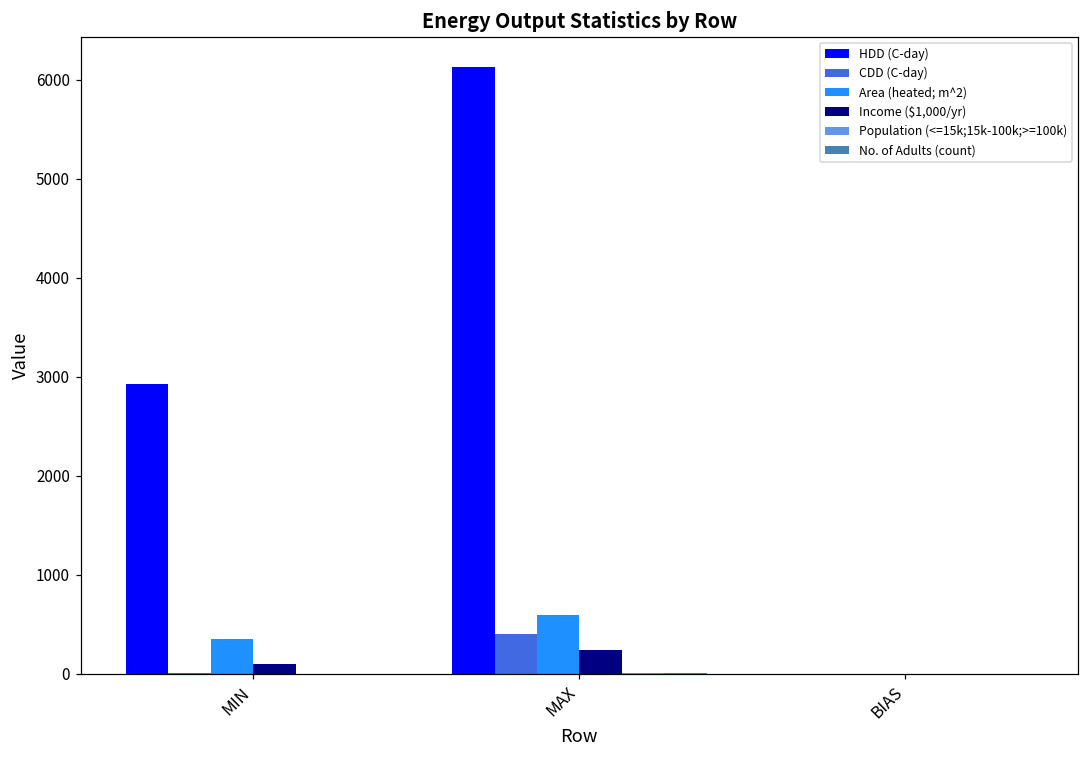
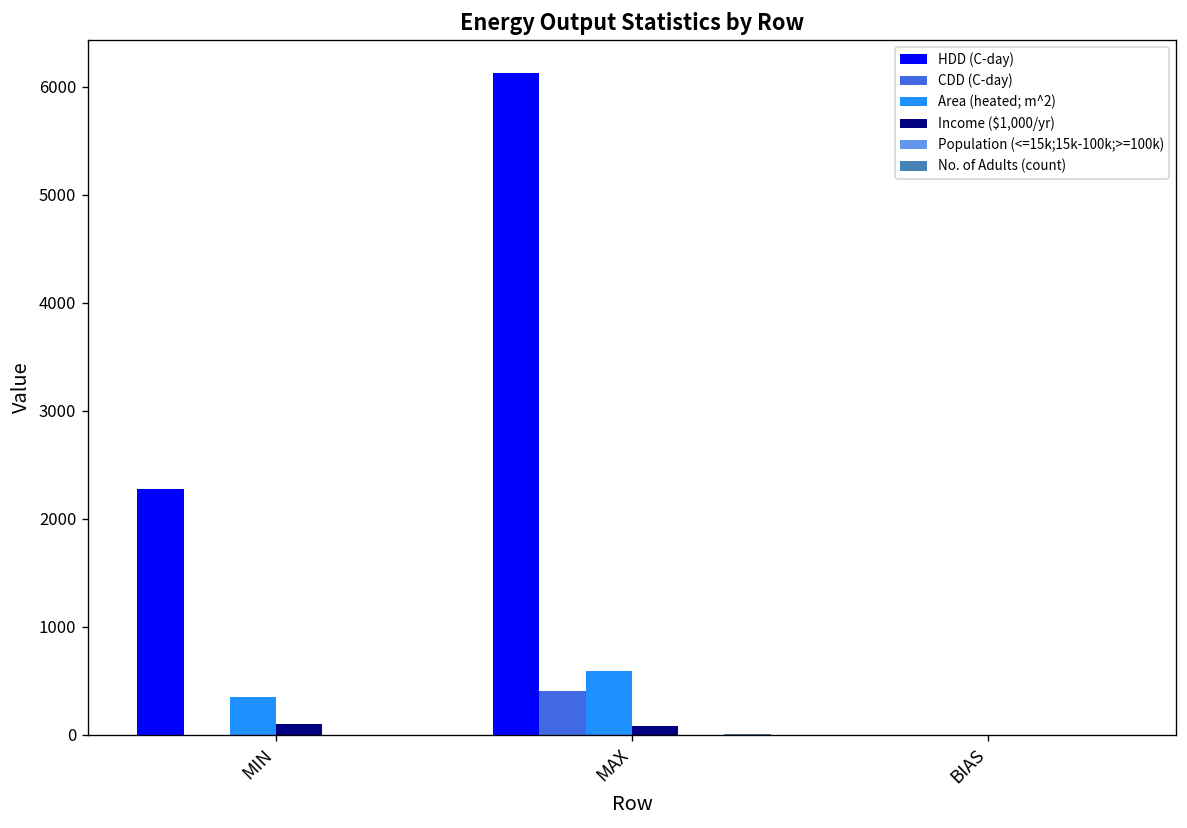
HDD (C-day), MIN: 2900 -> 2300
Income ($1,000/yr), MAX: 200 -> 100
